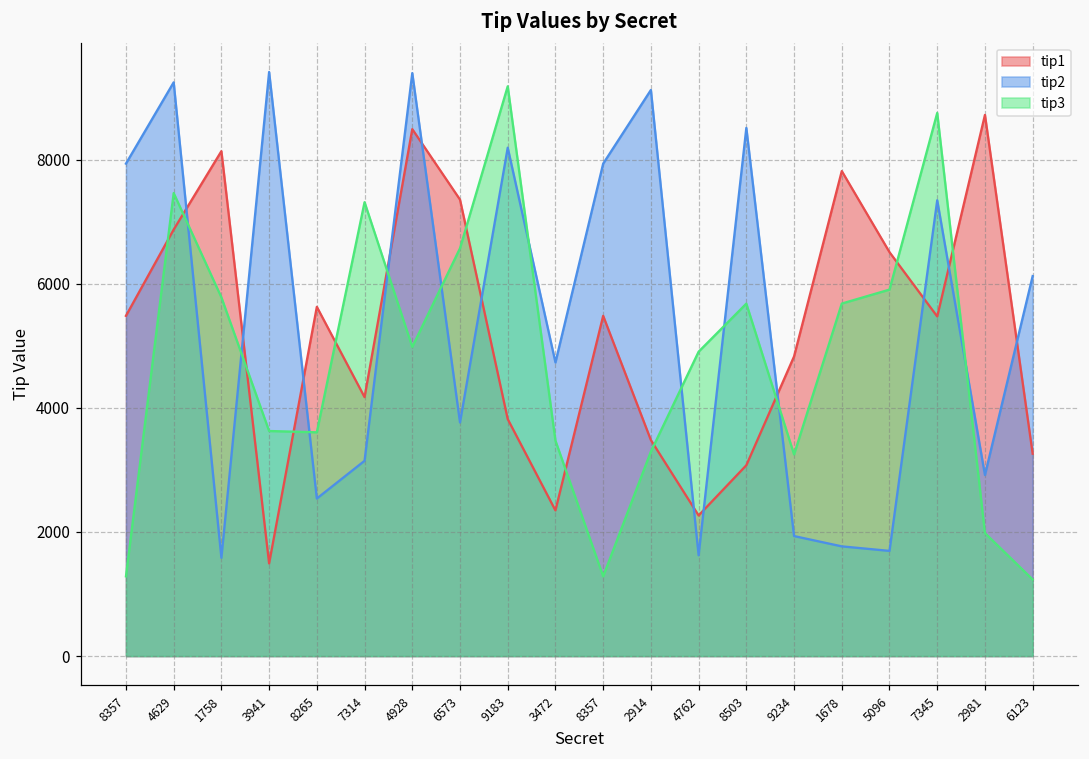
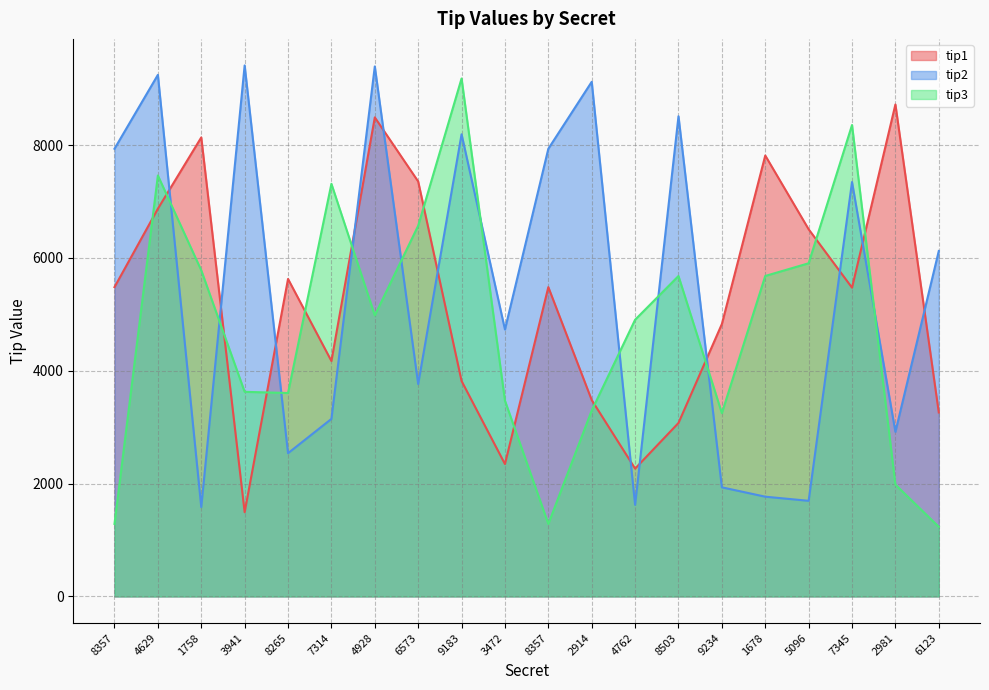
tip3, 7345: 8800 -> 8400
